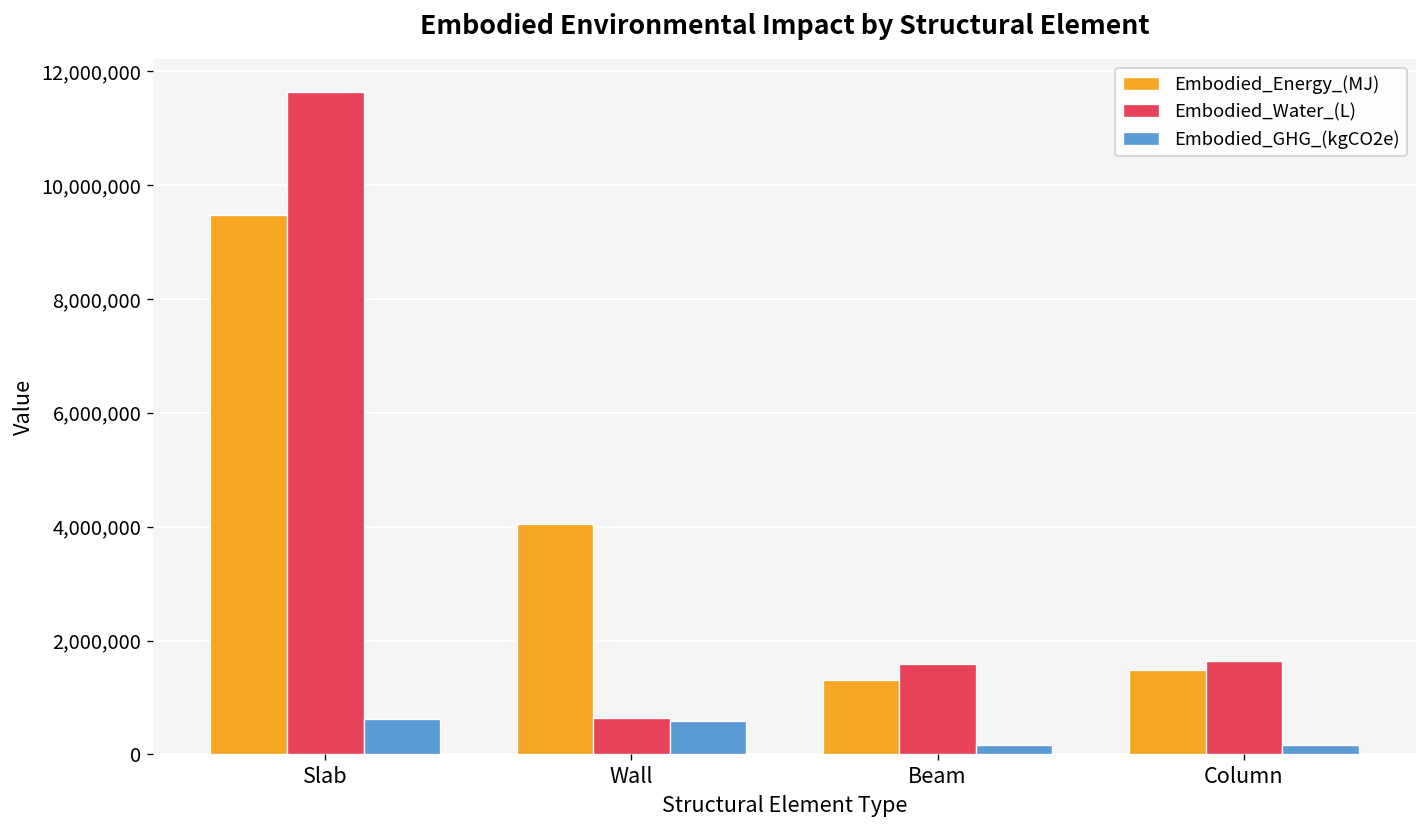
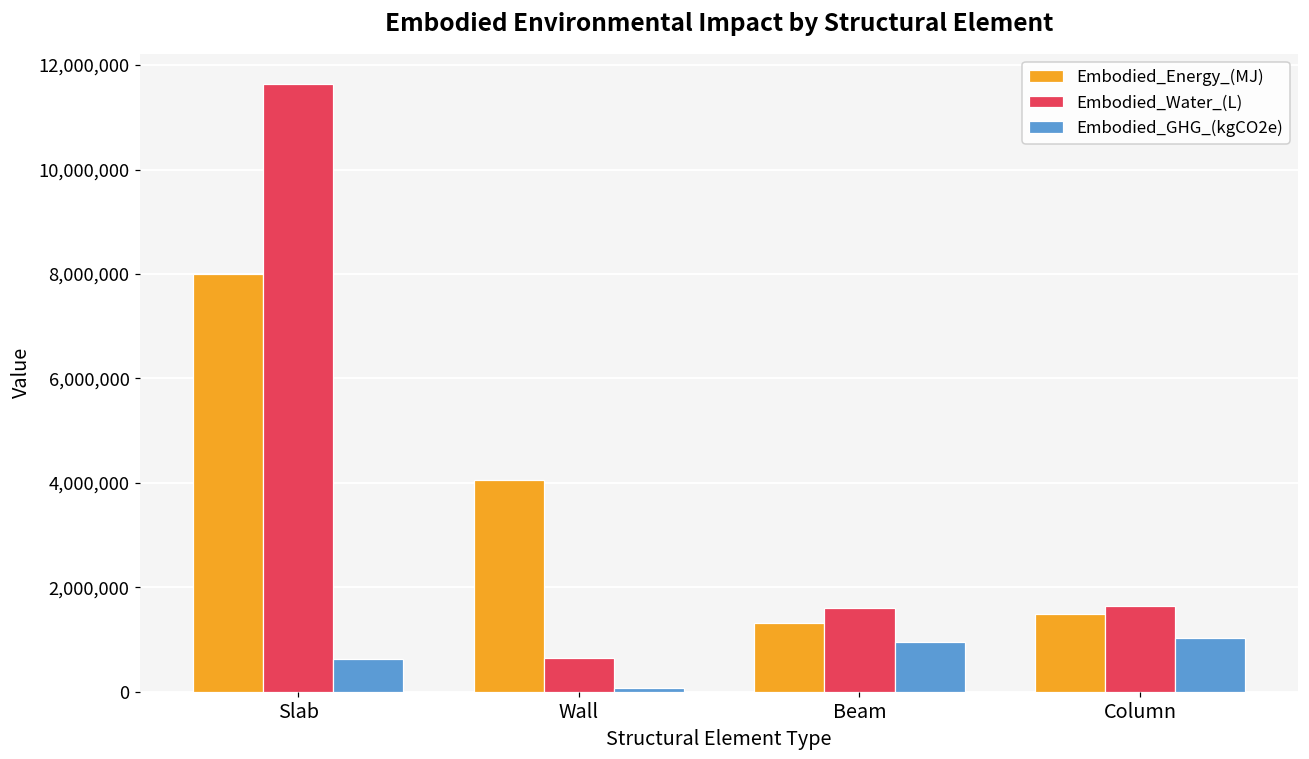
Embodied_Energy_(MJ), Slab: 9,500,000 -> 8,000,000
Embodied_GHG_(kgCO2e), Wall: 600,000 -> 100,000
Embodied_GHG_(kgCO2e), Beam: 200,000 -> 900,000
Embodied_GHG_(kgCO2e), Column: 200,000 -> 1,000,000
